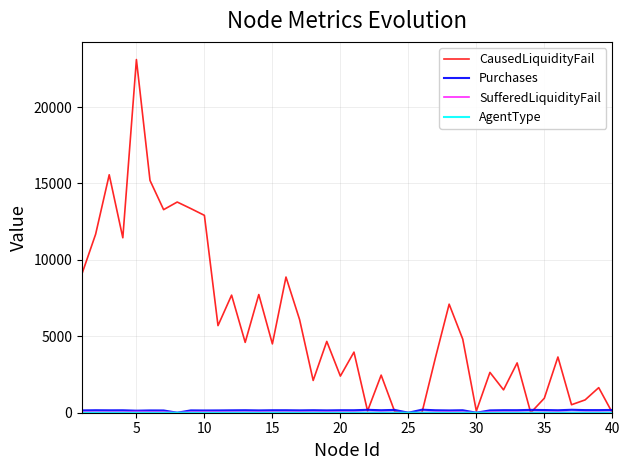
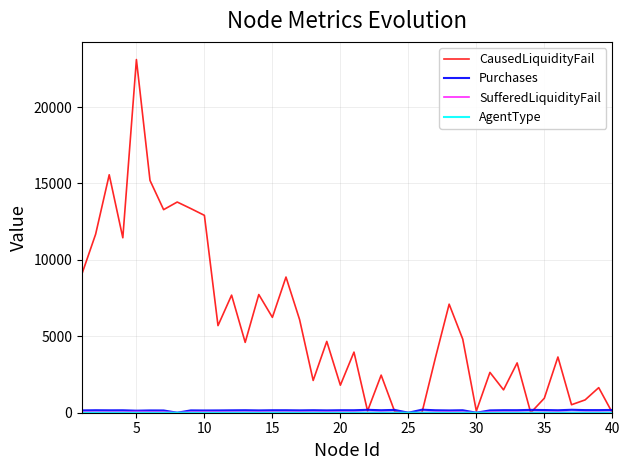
CausedLiquidityFail, 15: 4500 -> 6200
CausedLiquidityFail, 20: 2400 -> 1800
